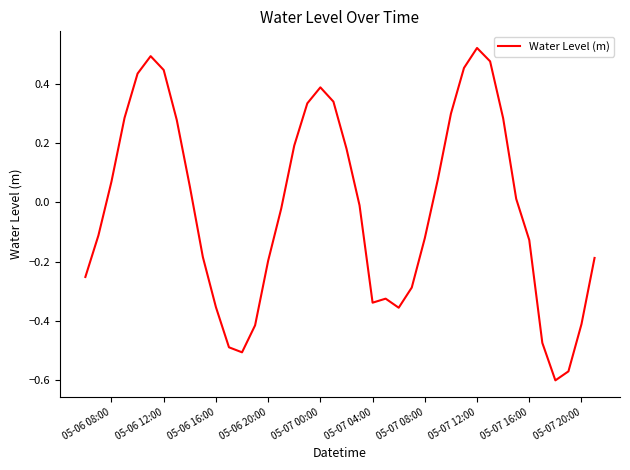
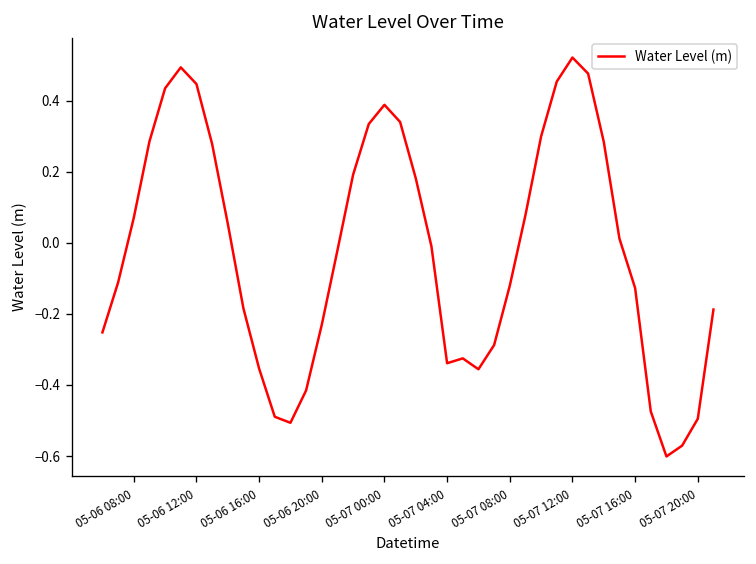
05-06 20:00: -0.20 -> -0.23
05-07 20:00: -0.41 -> -0.50
